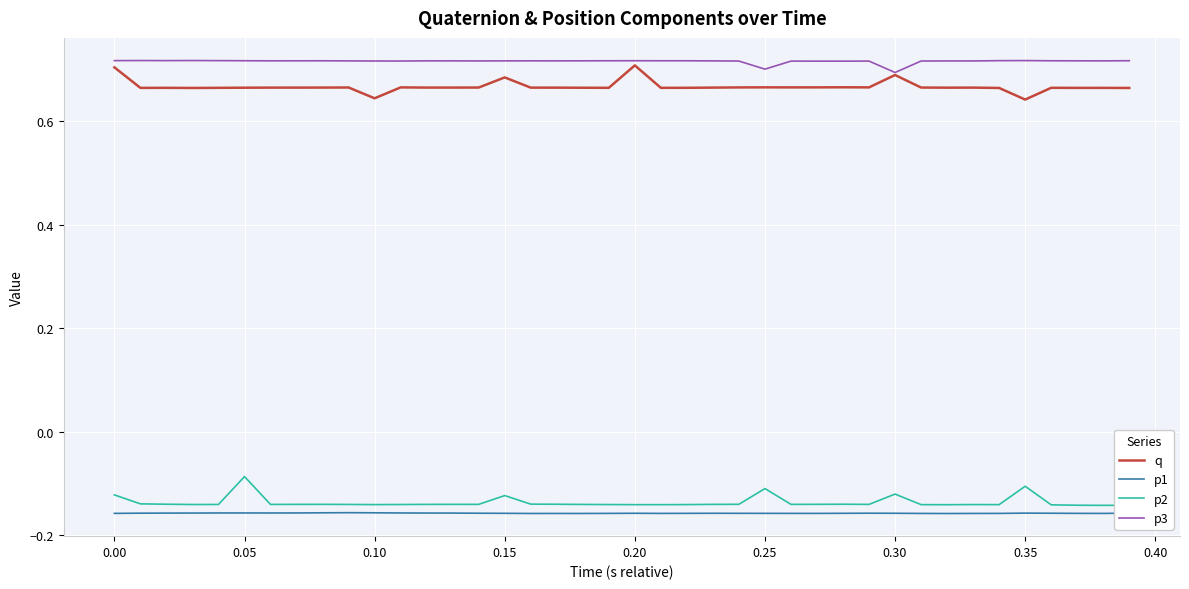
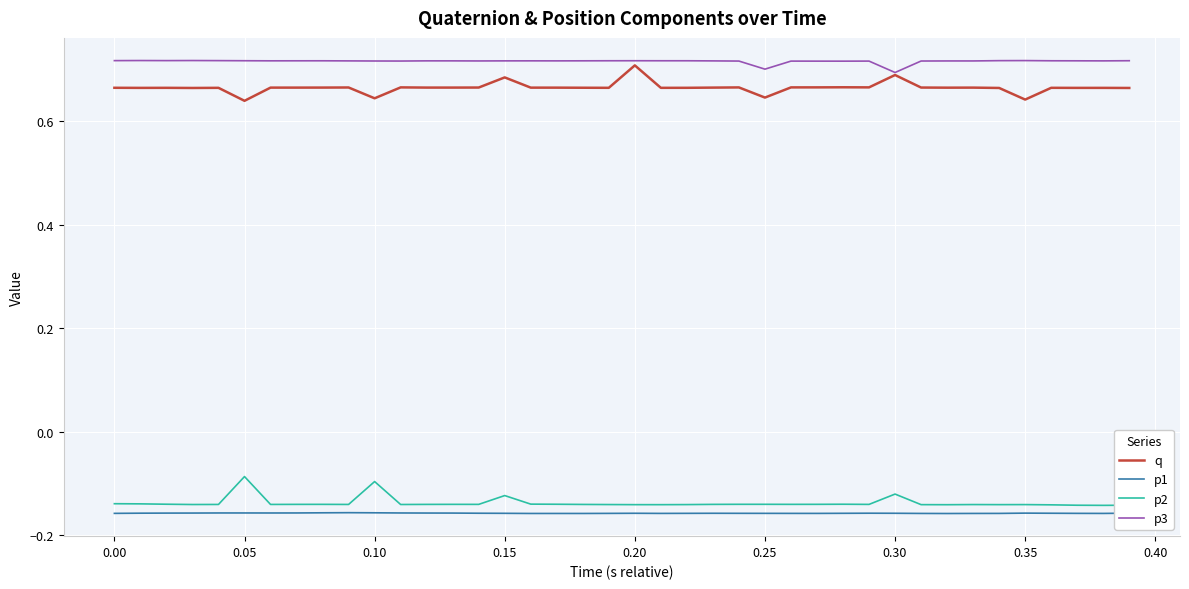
q, 0.00: 0.70 -> 0.66
p2, 0.00: -0.12 -> -0.14
q, 0.05: 0.66 -> 0.64
p2, 0.10: -0.14 -> -0.10
q, 0.25: 0.67 -> 0.65
p2, 0.25: -0.11 -> -0.14
p2, 0.35: -0.11 -> -0.14
